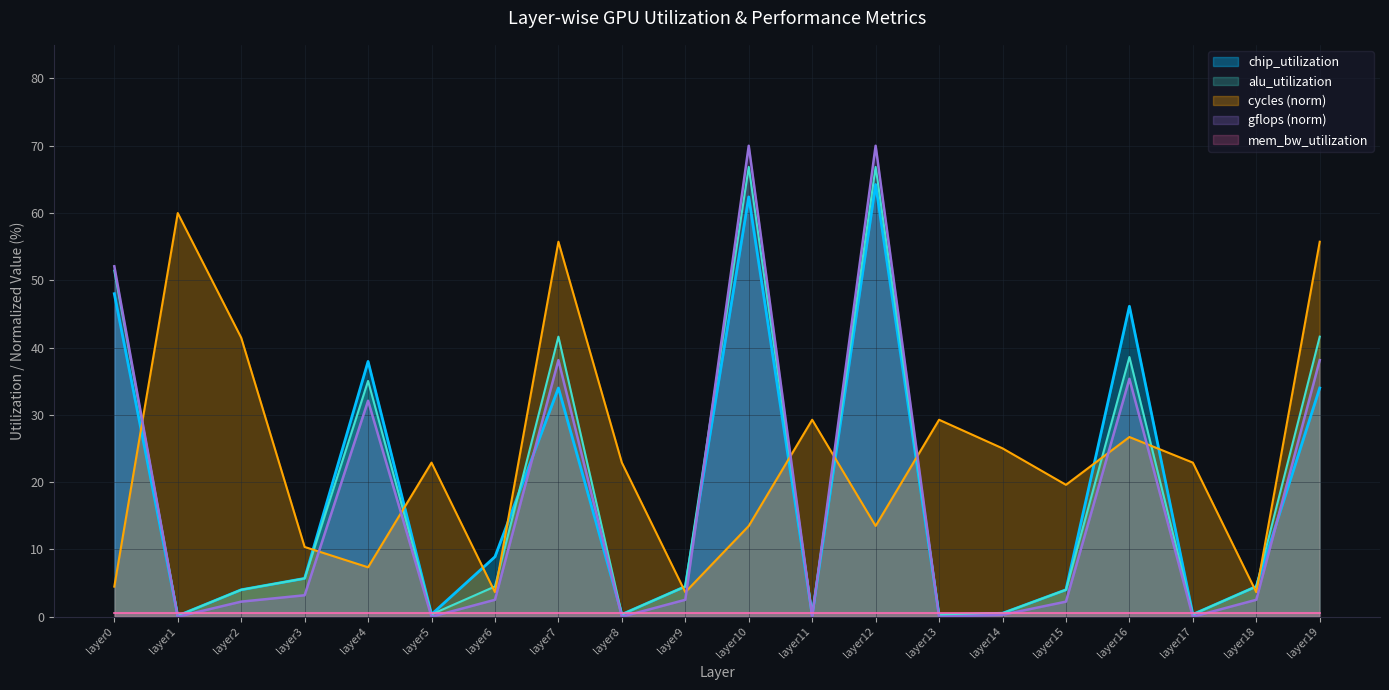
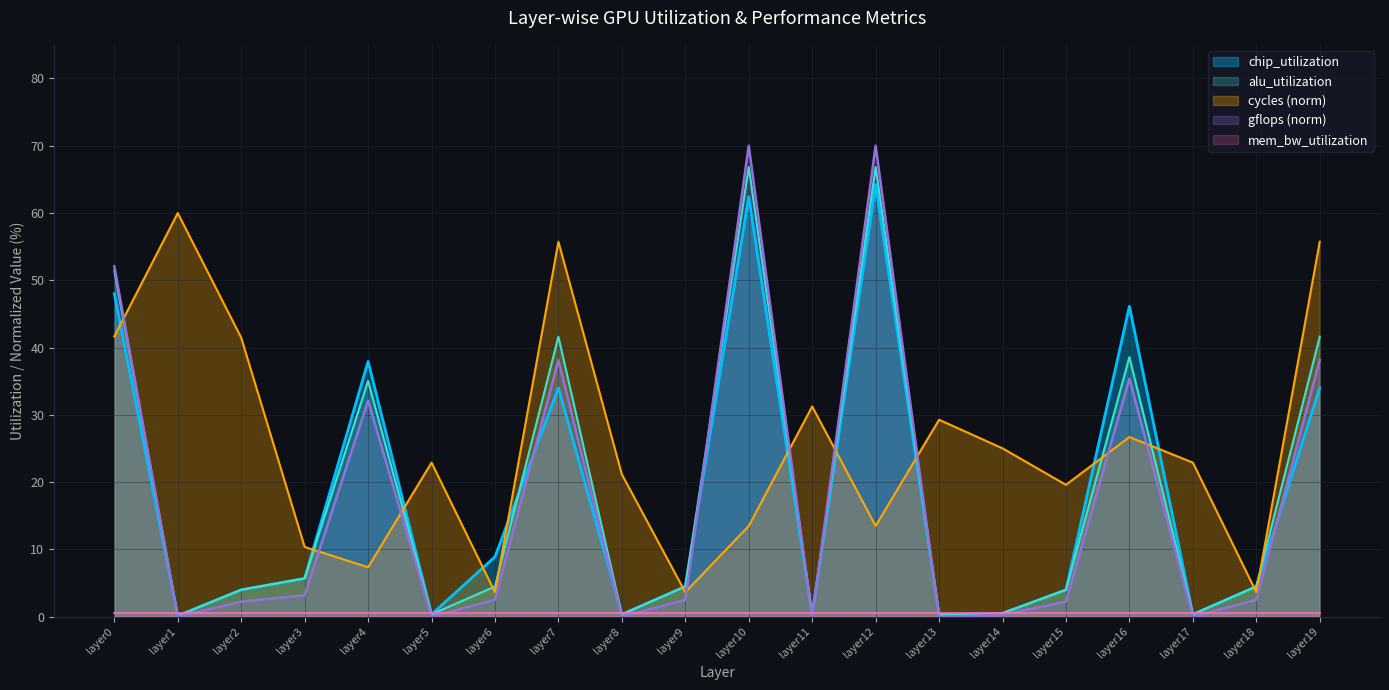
cycles (norm), layer0: 4 -> 42
cycles (norm), layer8: 23 -> 21
cycles (norm), layer11: 29 -> 31
